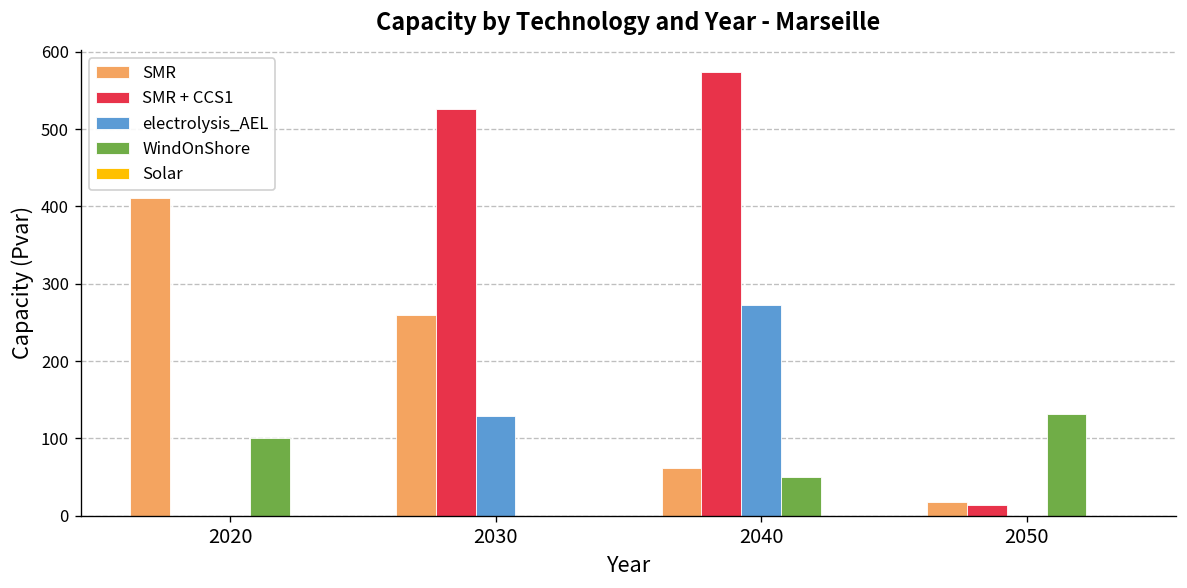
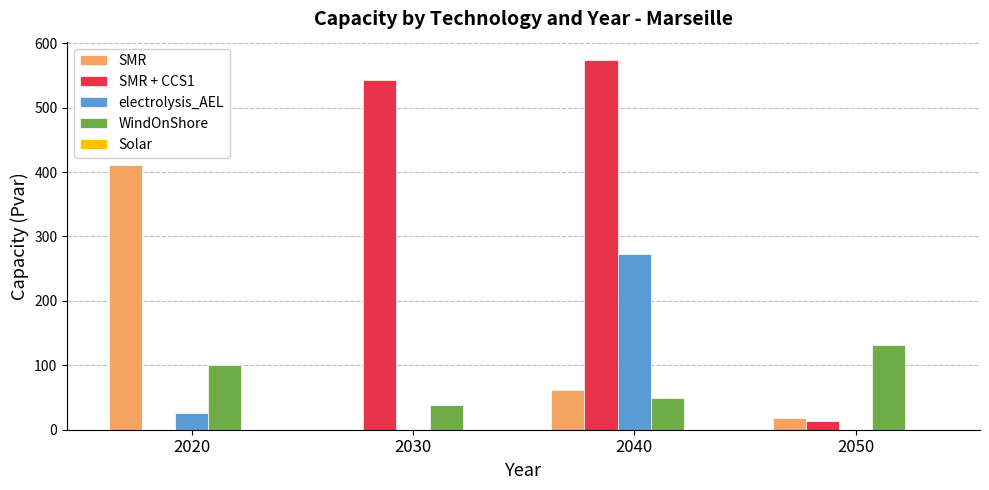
electrolysis_AEL, 2020: 0 -> 30
SMR, 2030: 260 -> 0
SMR + CCS1, 2030: 530 -> 540
electrolysis_AEL, 2030: 130 -> 0
WindOnShore, 2030: 0 -> 40
